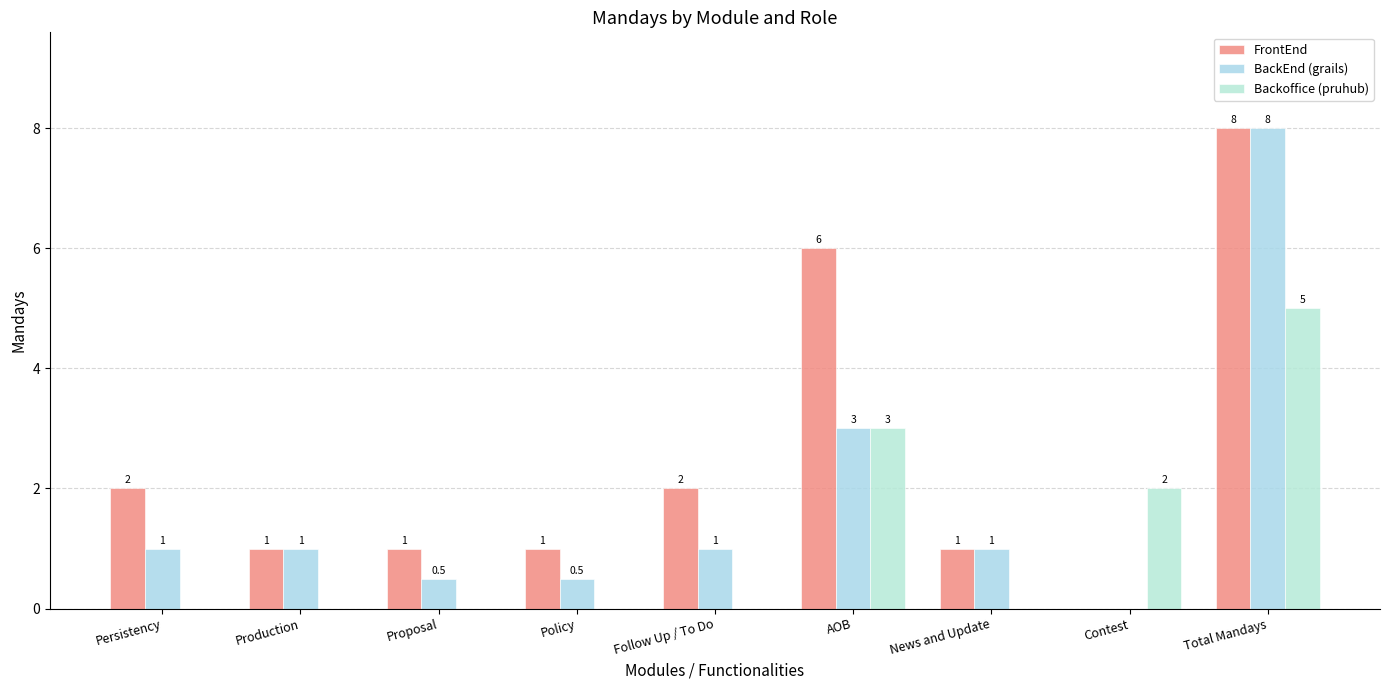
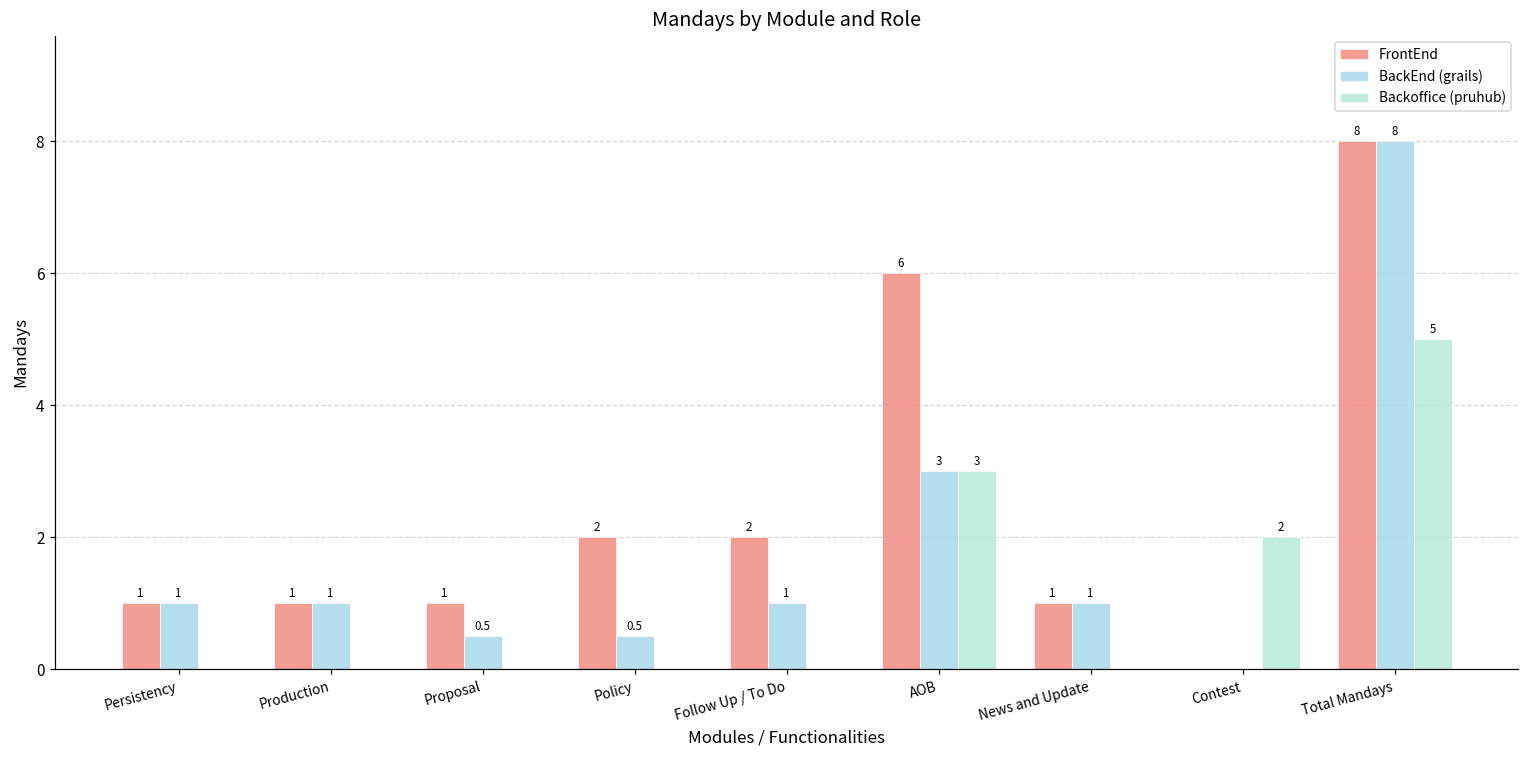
FrontEnd, Persistency: 2 -> 1
FrontEnd, Policy: 1 -> 2
